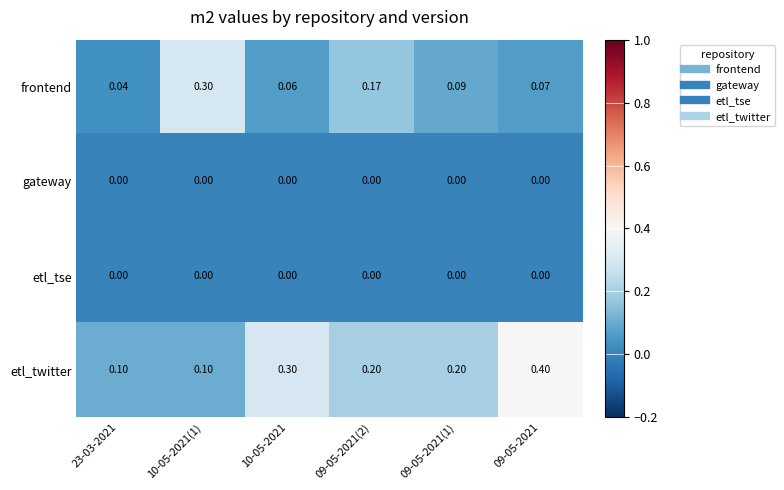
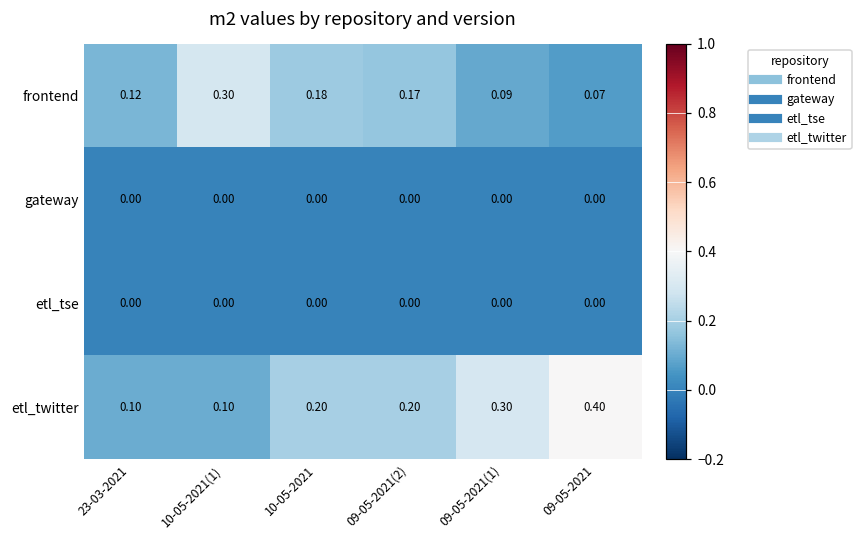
frontend, 23-03-2021: 0.04 -> 0.12
frontend, 10-05-2021: 0.06 -> 0.18
etl_twitter, 10-05-2021: 0.30 -> 0.20
etl_twitter, 09-05-2021(1): 0.20 -> 0.30
